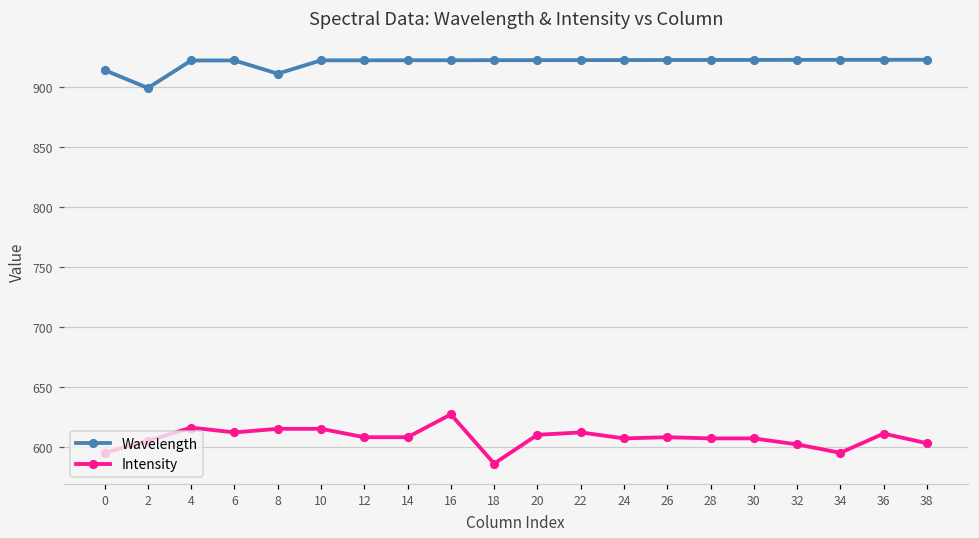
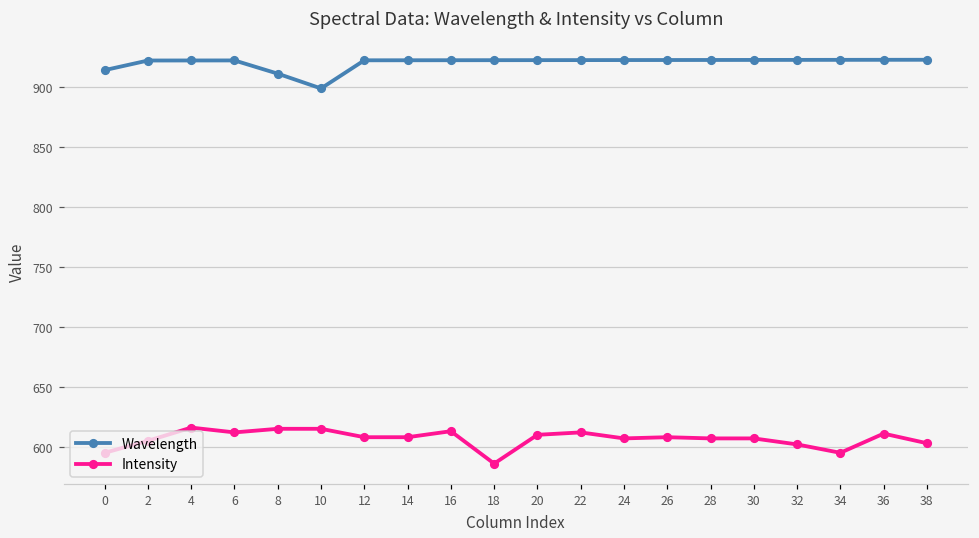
Wavelength, 2: 899 -> 922
Wavelength, 10: 922 -> 899
Intensity, 16: 627 -> 613
